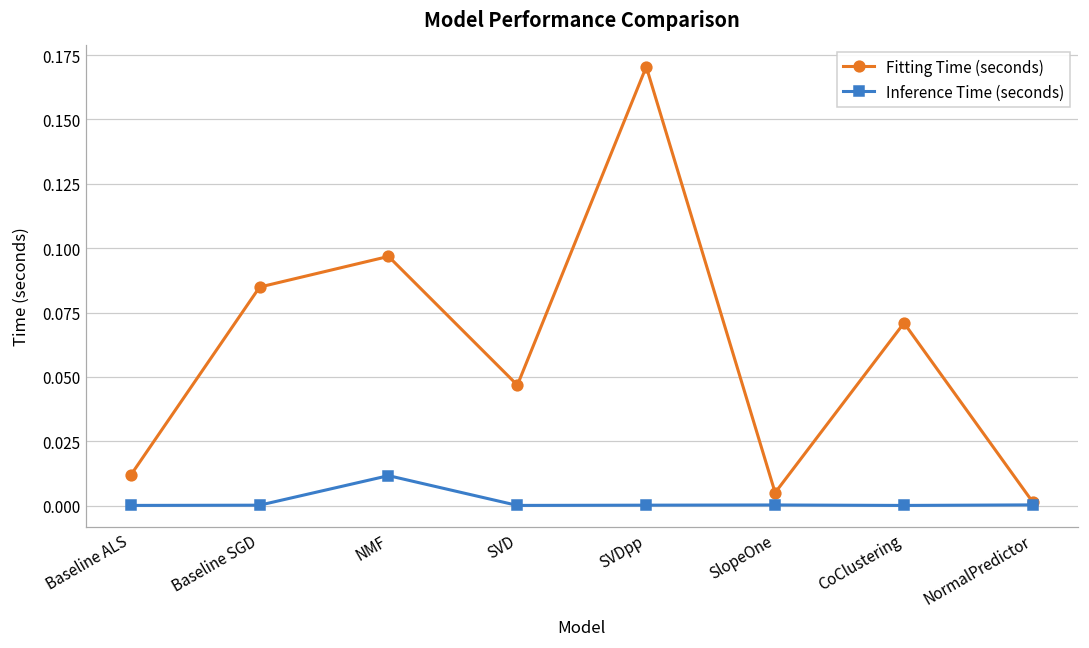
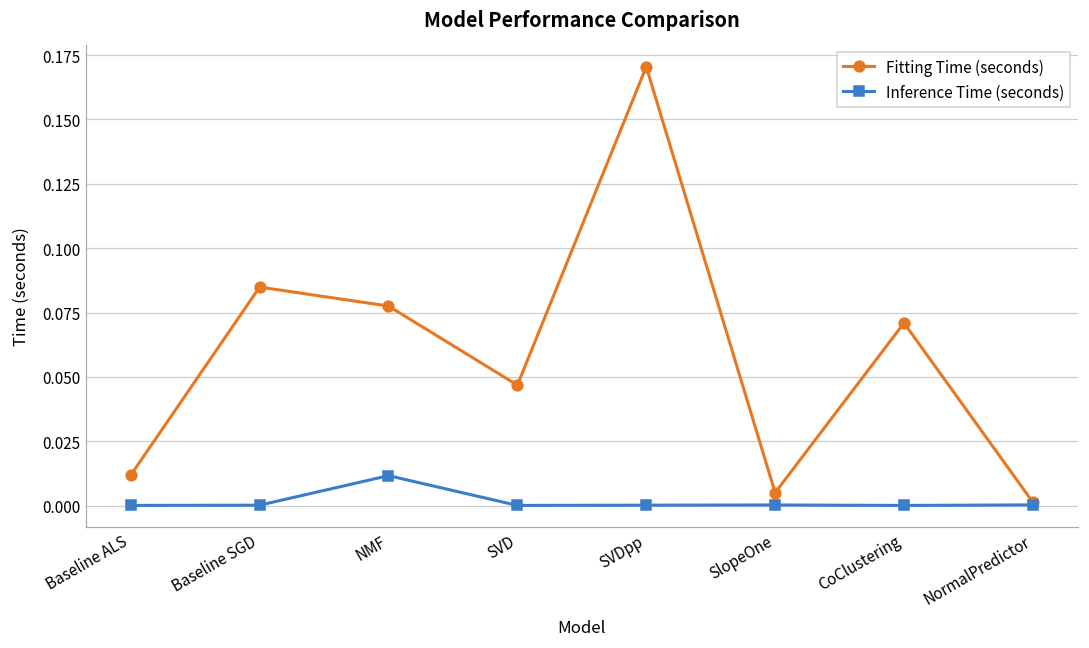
Fitting Time (seconds), NMF: 0.097 -> 0.078
